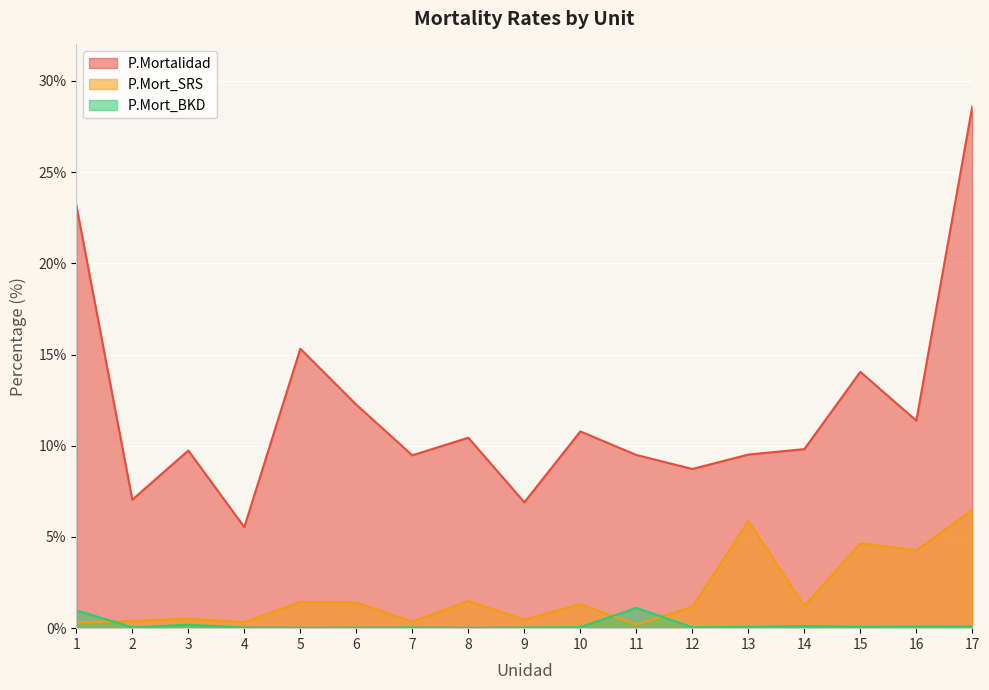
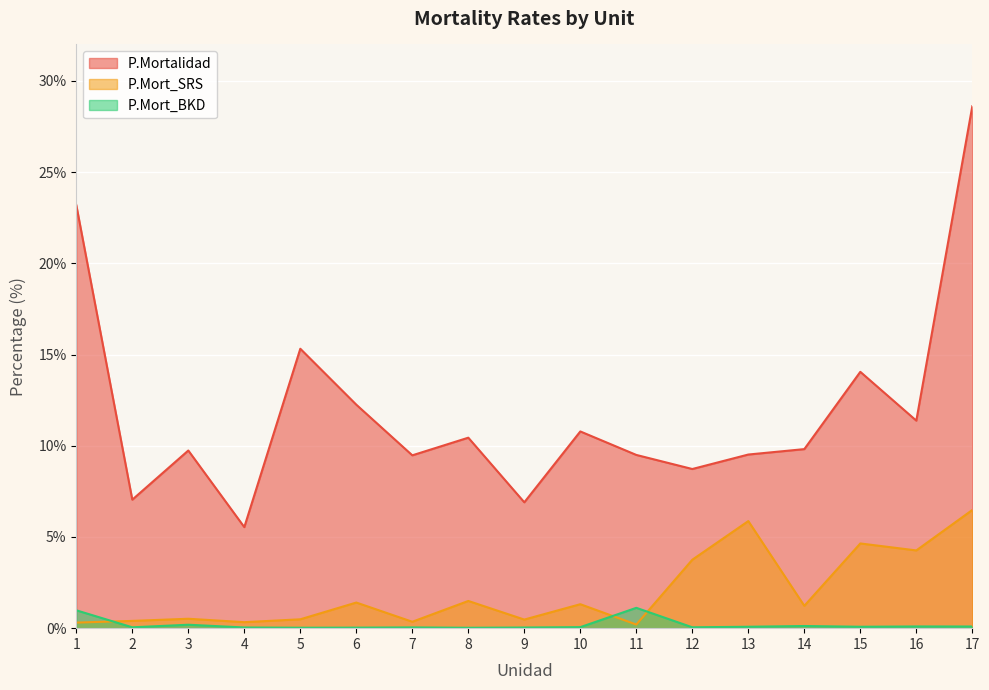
P.Mort_SRS, 5: 1.4% -> 0.5%
P.Mort_SRS, 12: 1.2% -> 3.8%
